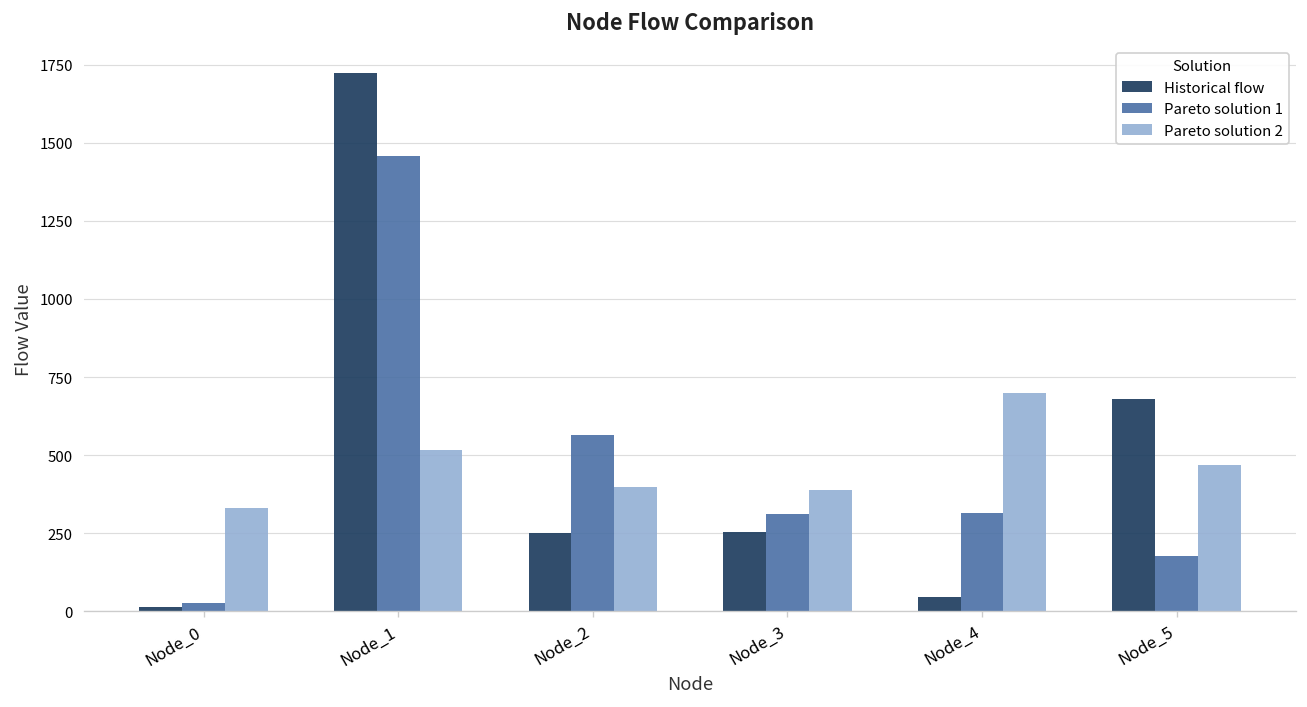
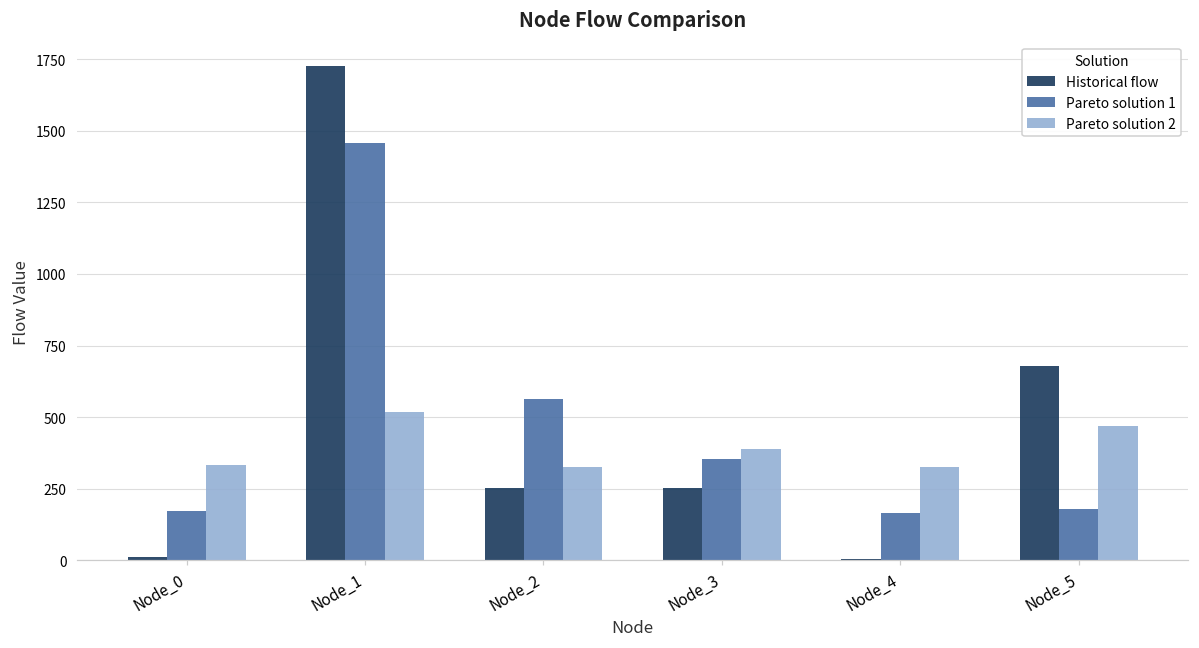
Pareto solution 1, Node_0: 30 -> 170
Pareto solution 2, Node_2: 400 -> 330
Pareto solution 1, Node_3: 310 -> 350
Historical flow, Node_4: 50 -> 0
Pareto solution 1, Node_4: 320 -> 170
Pareto solution 2, Node_4: 700 -> 330
